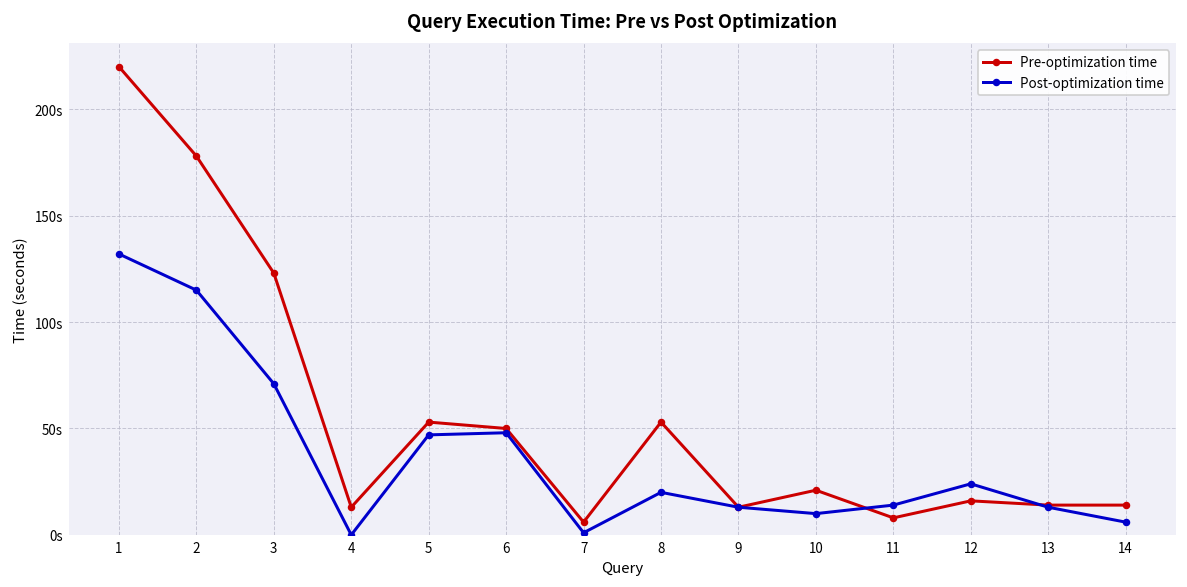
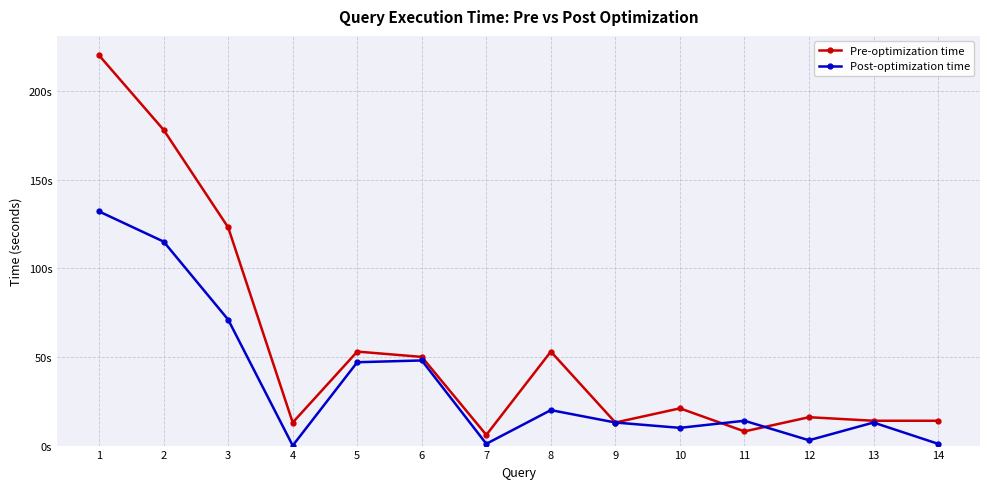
Post-optimization time, 12: 24s -> 3s
Post-optimization time, 14: 6s -> 1s
